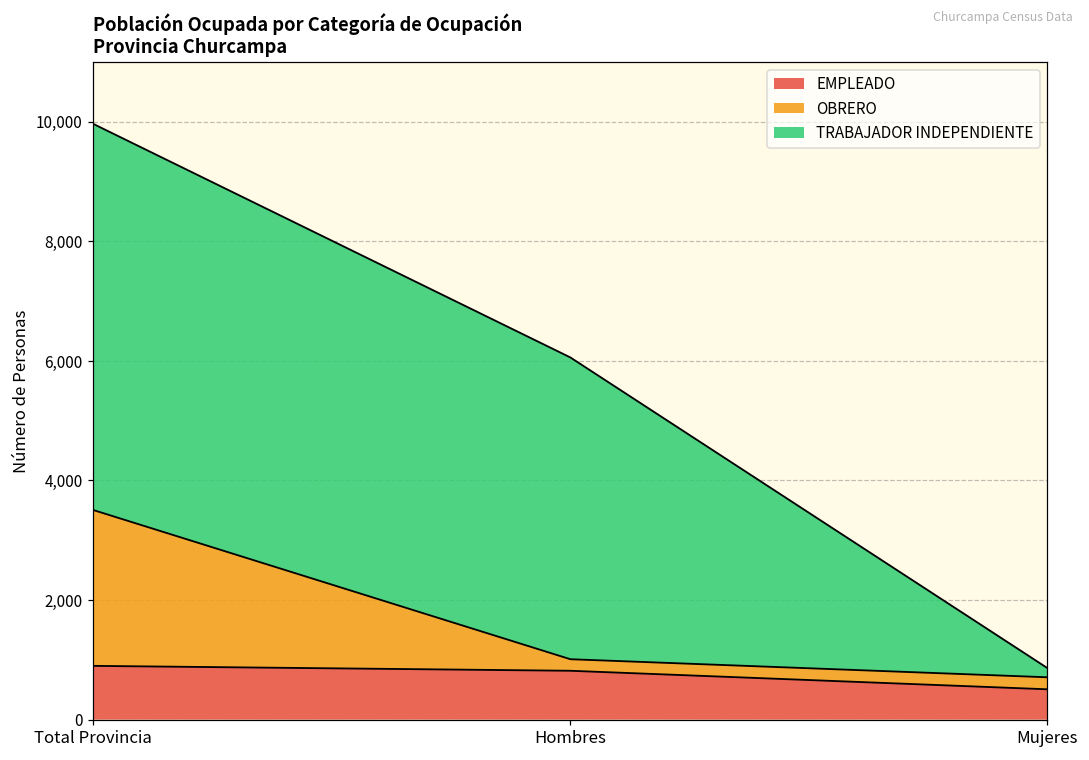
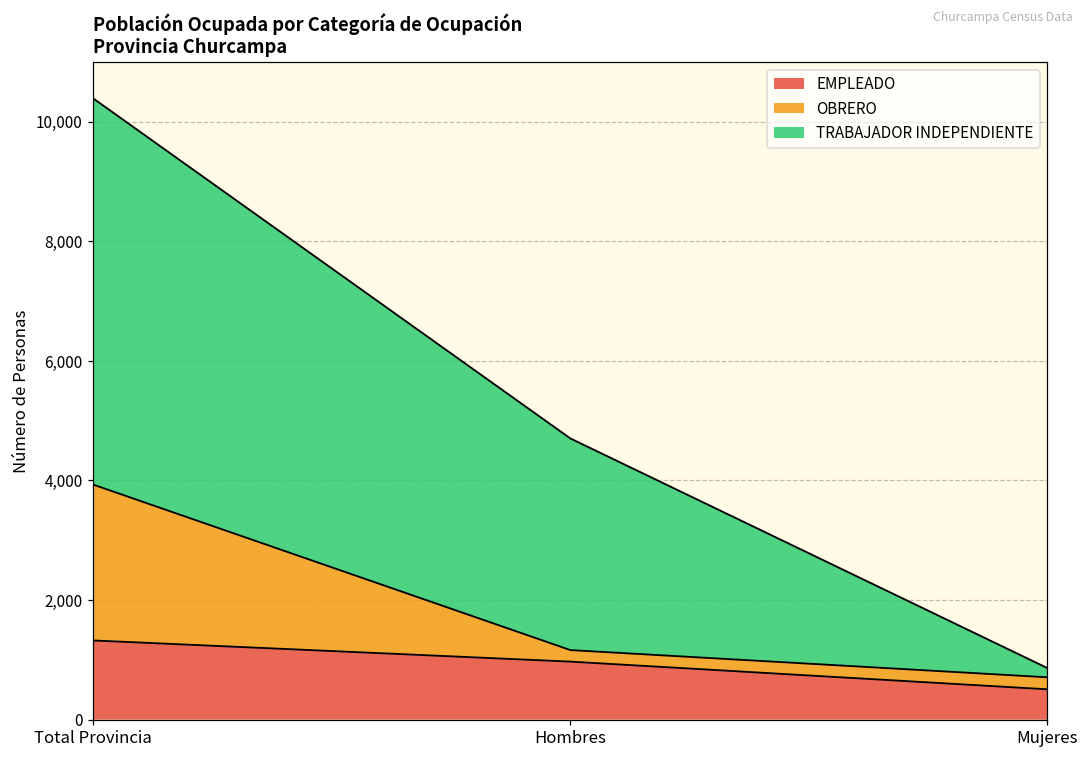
EMPLEADO, Total Provincia: 900 -> 1,300
EMPLEADO, Hombres: 800 -> 1,000
TRABAJADOR INDEPENDIENTE, Hombres: 5,000 -> 3,500
